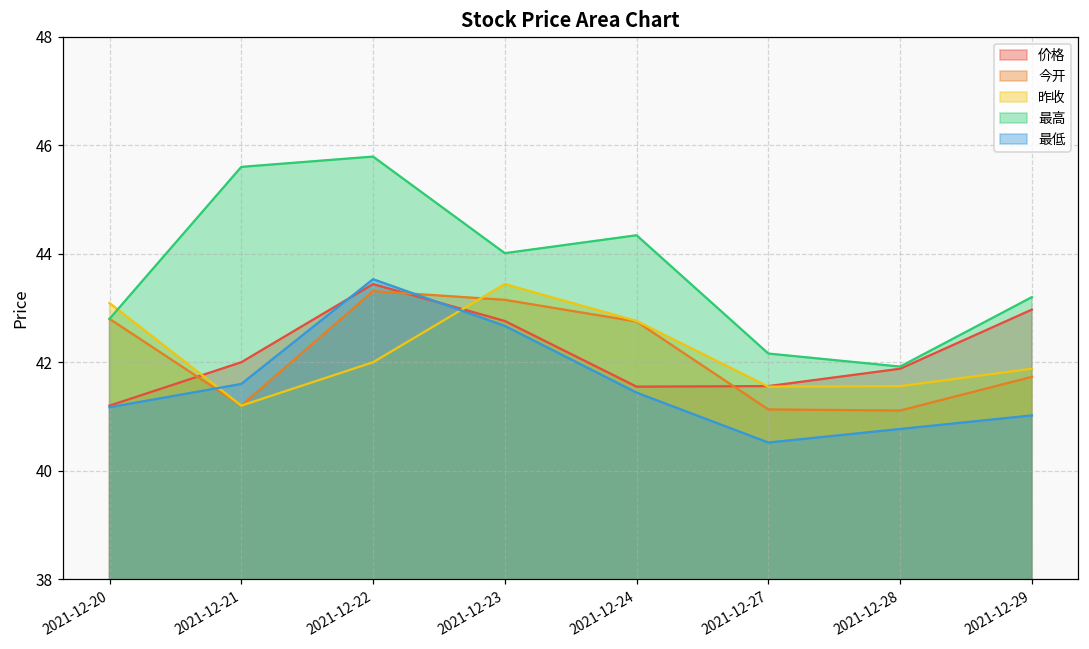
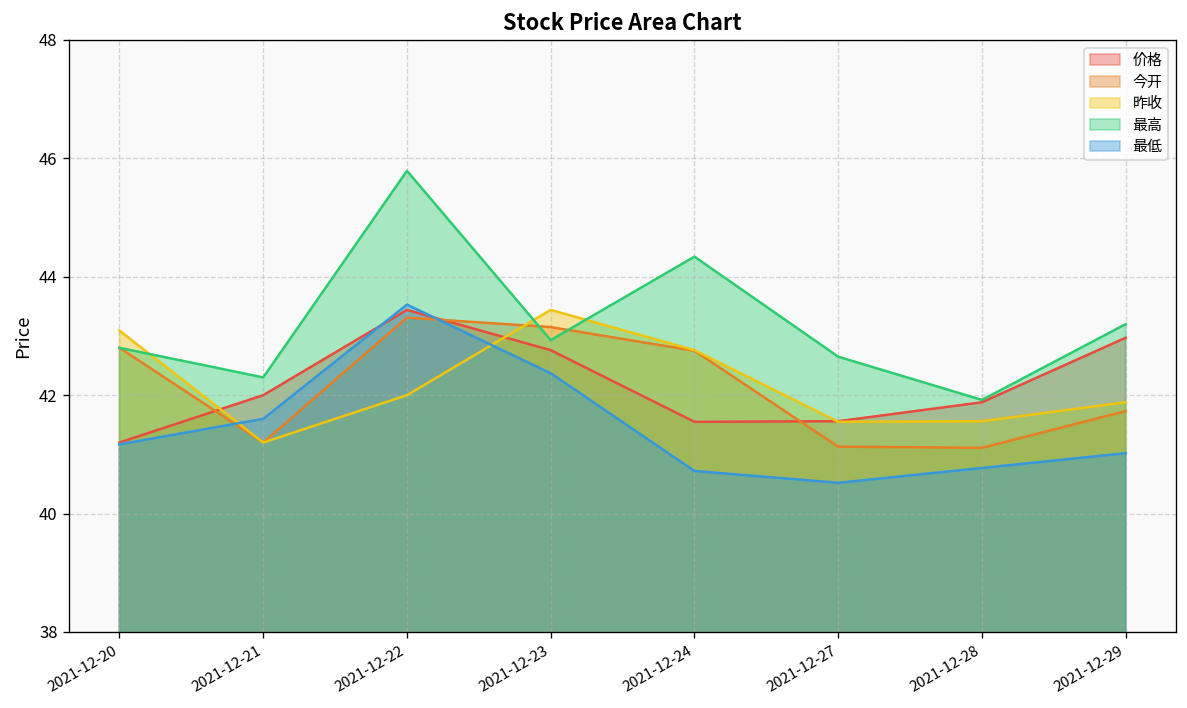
最高, 2021-12-21: 45.6 -> 42.3
最高, 2021-12-23: 44.0 -> 42.9
最低, 2021-12-23: 42.7 -> 42.4
最低, 2021-12-24: 41.4 -> 40.7
最高, 2021-12-27: 42.2 -> 42.7
